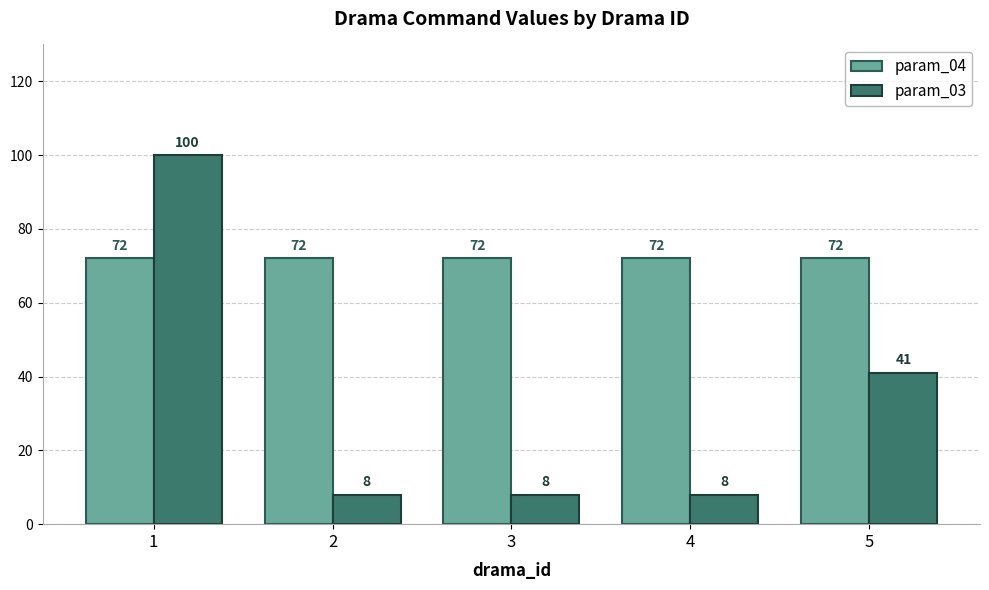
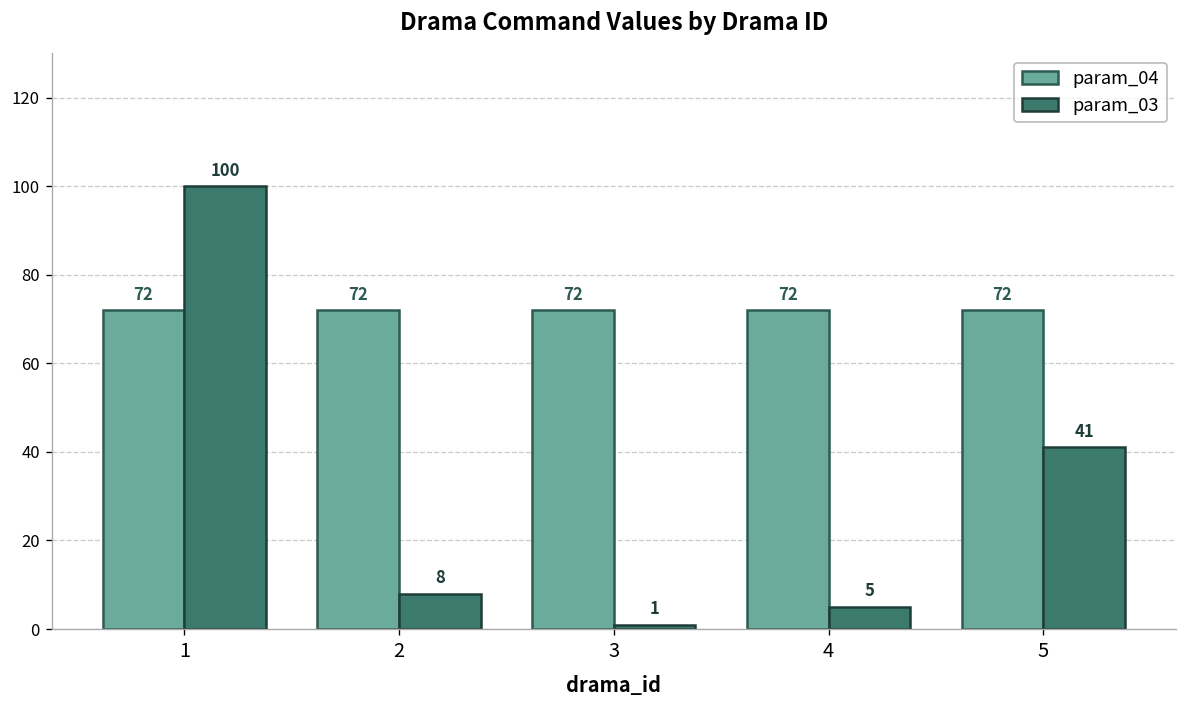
param_03, 3: 8 -> 1
param_03, 4: 8 -> 5
